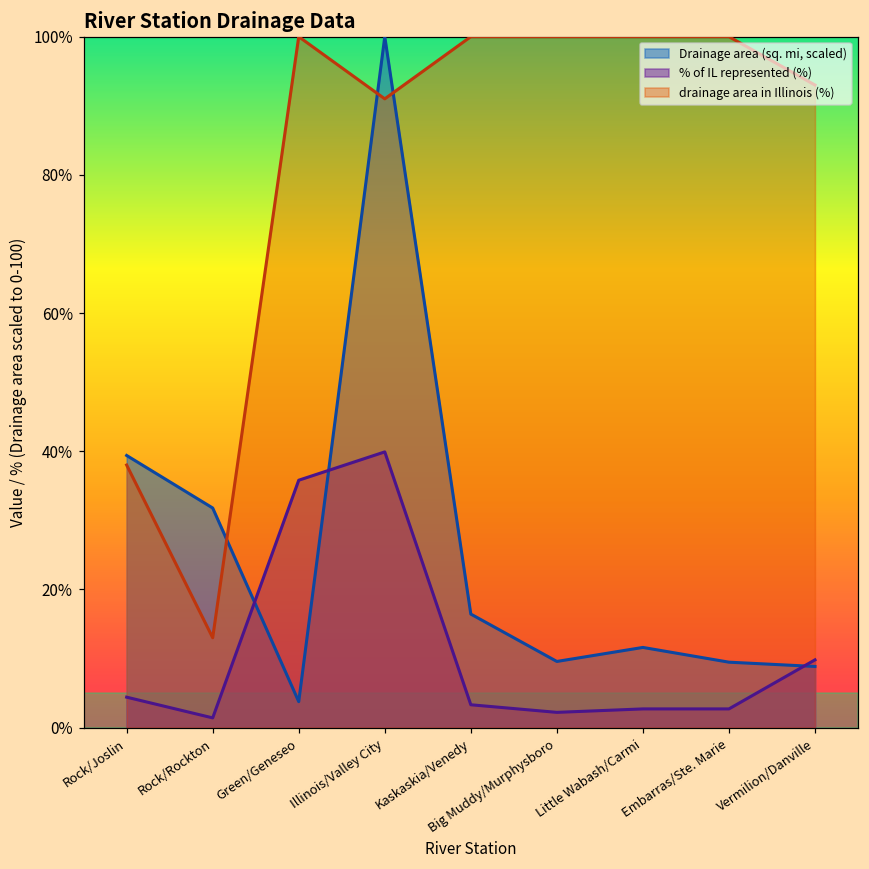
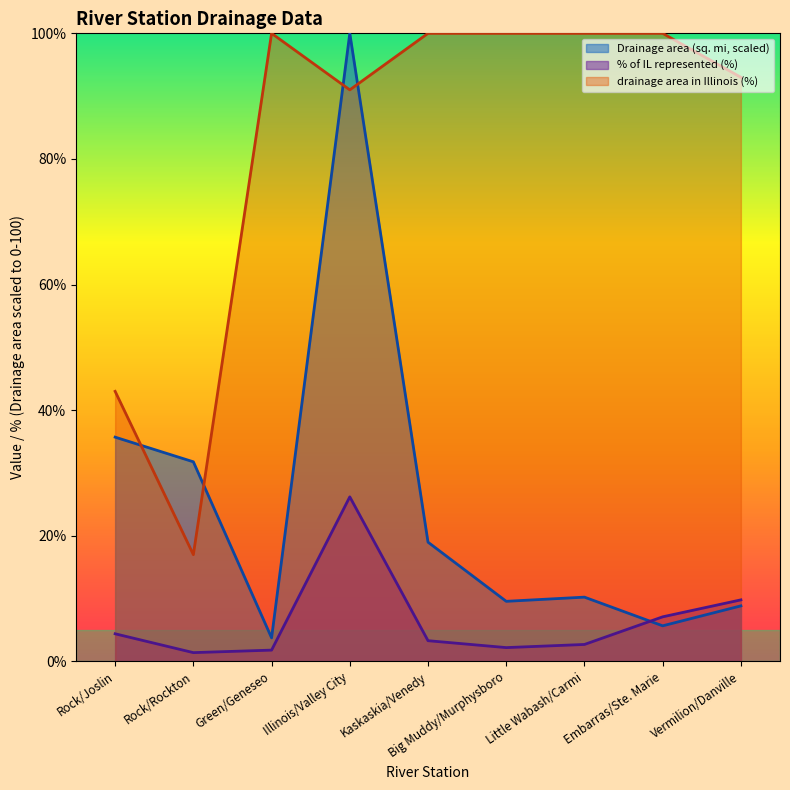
Drainage area (sq. mi, scaled), Rock/Joslin: 39% -> 36%
drainage area in Illinois (%), Rock/Joslin: 38% -> 43%
drainage area in Illinois (%), Rock/Rockton: 13% -> 17%
% of IL represented (%), Green/Geneseo: 36% -> 2%
% of IL represented (%), Illinois/Valley City: 40% -> 26%
Drainage area (sq. mi, scaled), Kaskaskia/Venedy: 16% -> 19%
Drainage area (sq. mi, scaled), Little Wabash/Carmi: 12% -> 10%
Drainage area (sq. mi, scaled), Embarras/Ste. Marie: 9% -> 6%
% of IL represented (%), Embarras/Ste. Marie: 3% -> 7%
